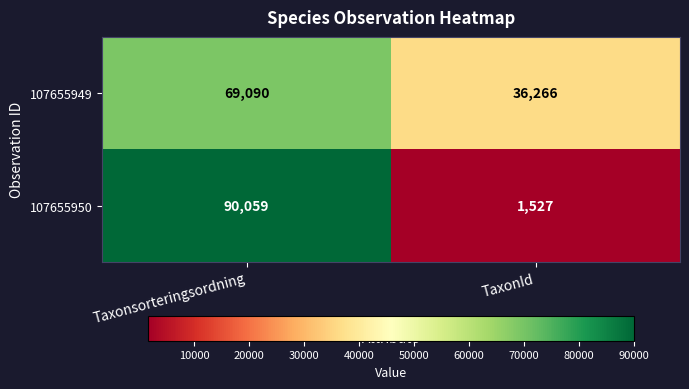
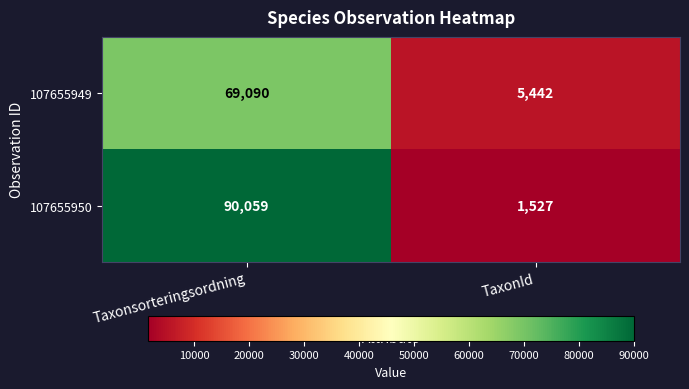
107655949, TaxonId: 36,266 -> 5,442
